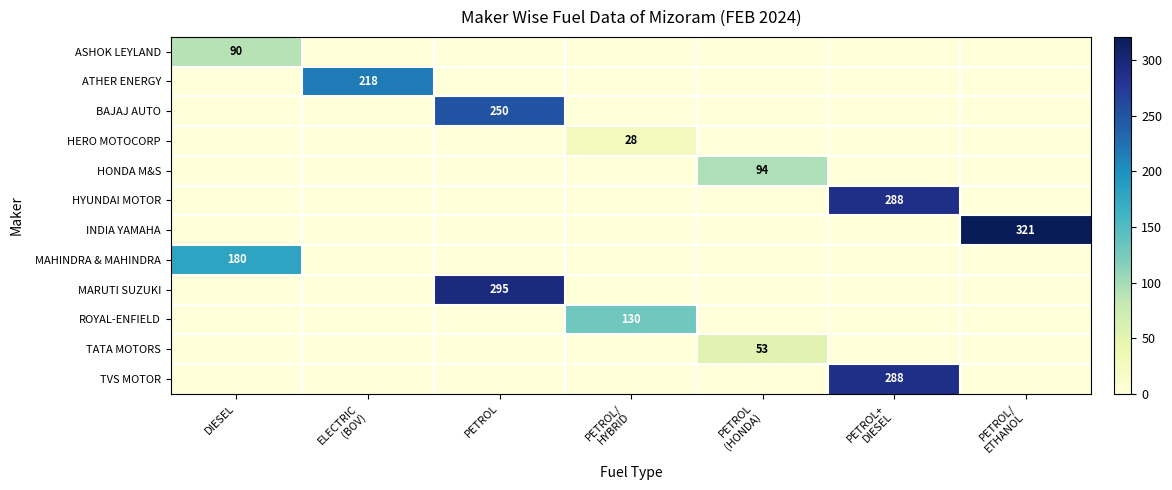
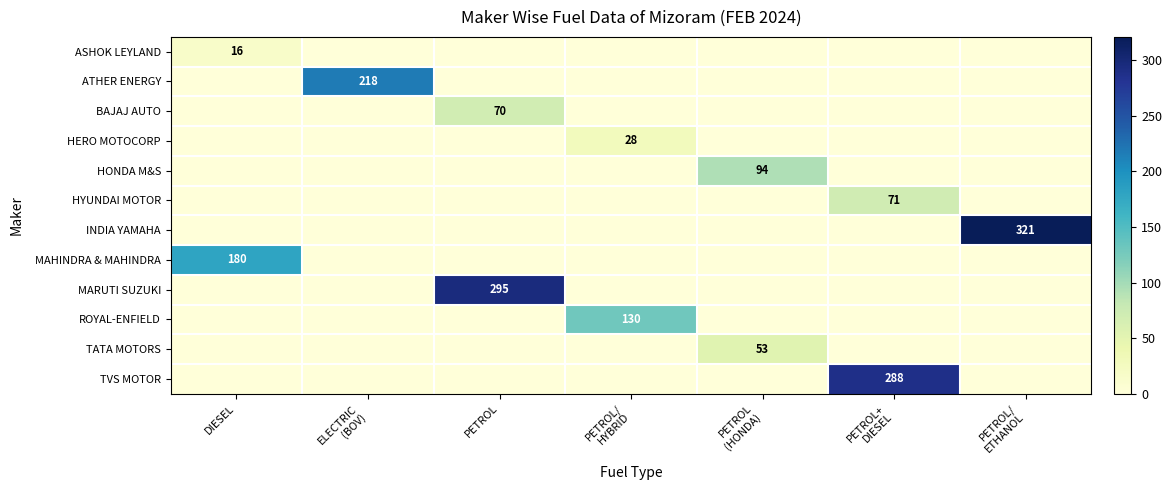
ASHOK LEYLAND, DIESEL: 90 -> 16
BAJAJ AUTO, PETROL: 250 -> 70
HYUNDAI MOTOR, PETROL+ DIESEL: 288 -> 71
